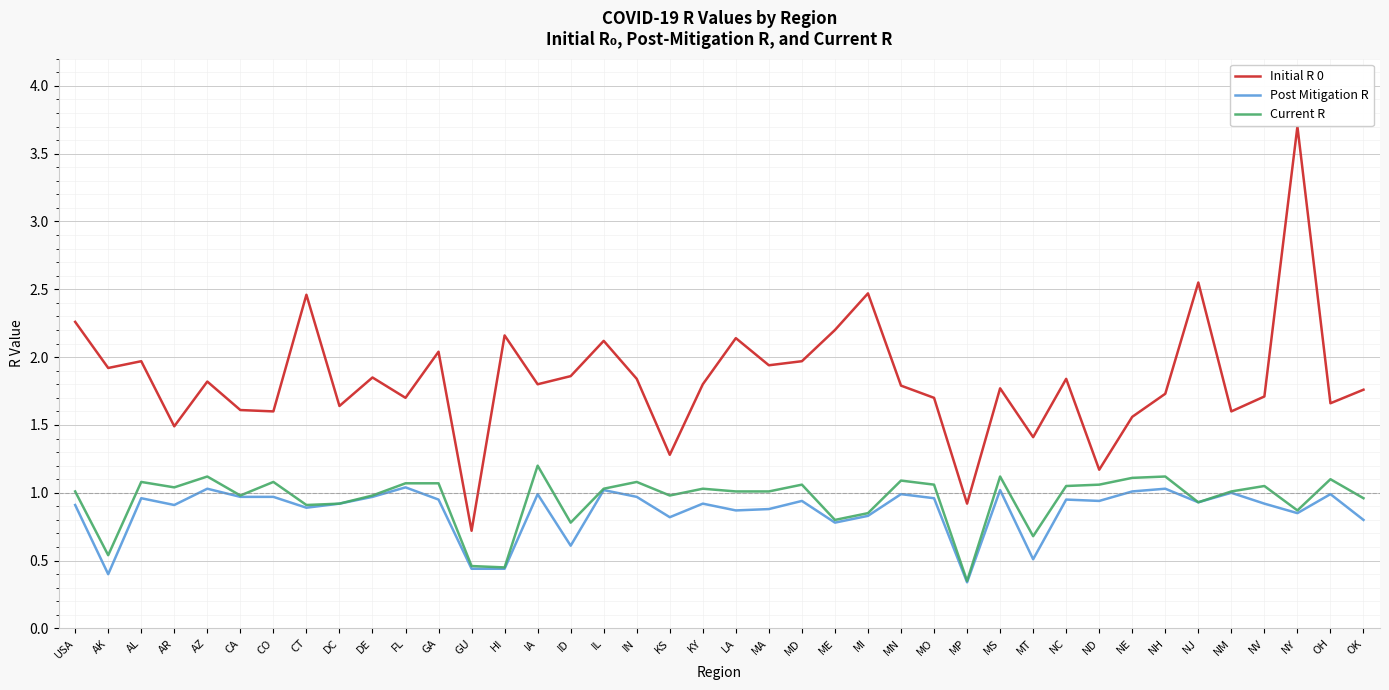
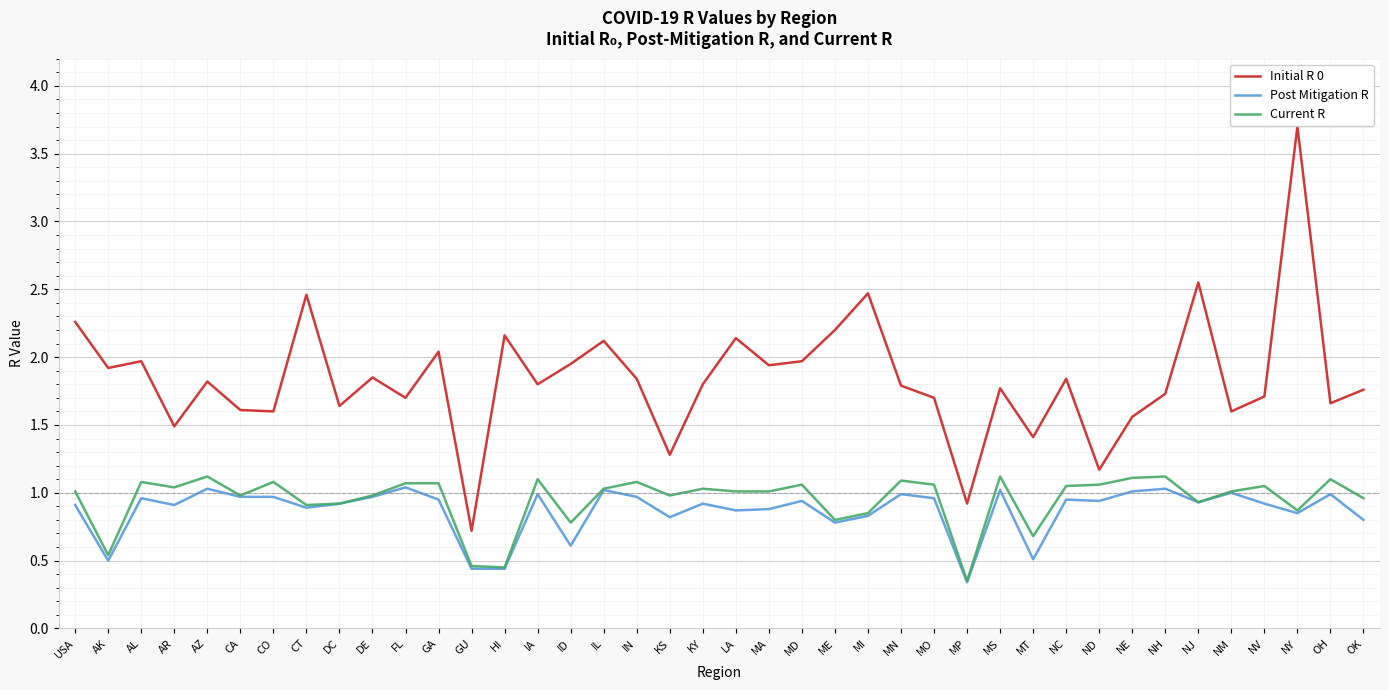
Post Mitigation R, AK: 0.4 -> 0.5
Current R, IA: 1.2 -> 1.1
Initial R 0, ID: 1.86 -> 1.95
